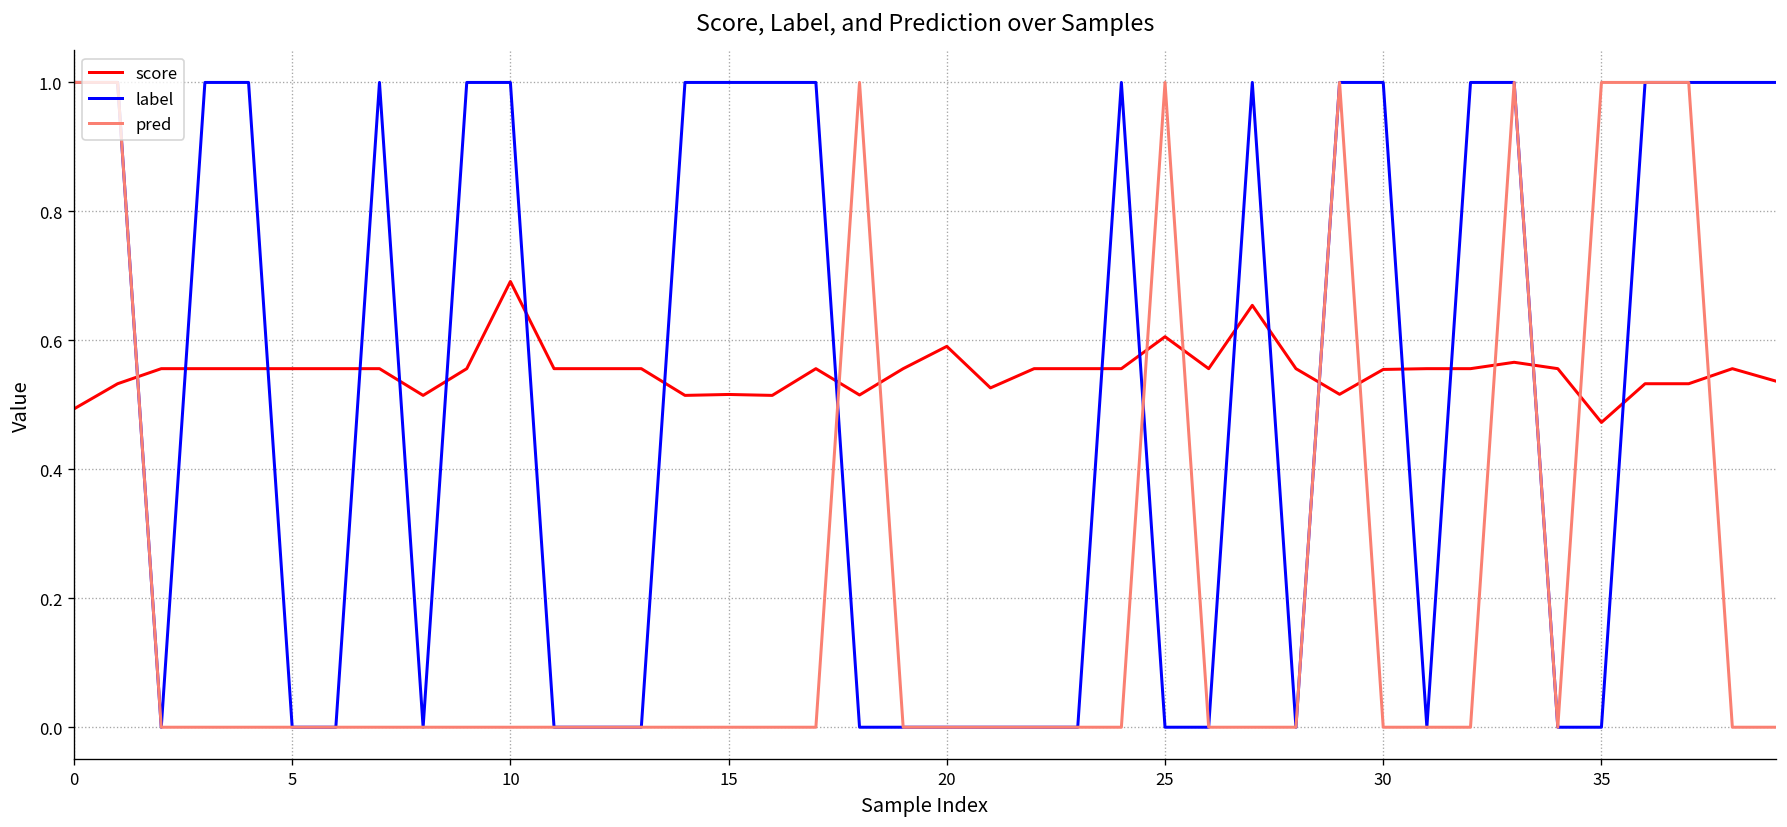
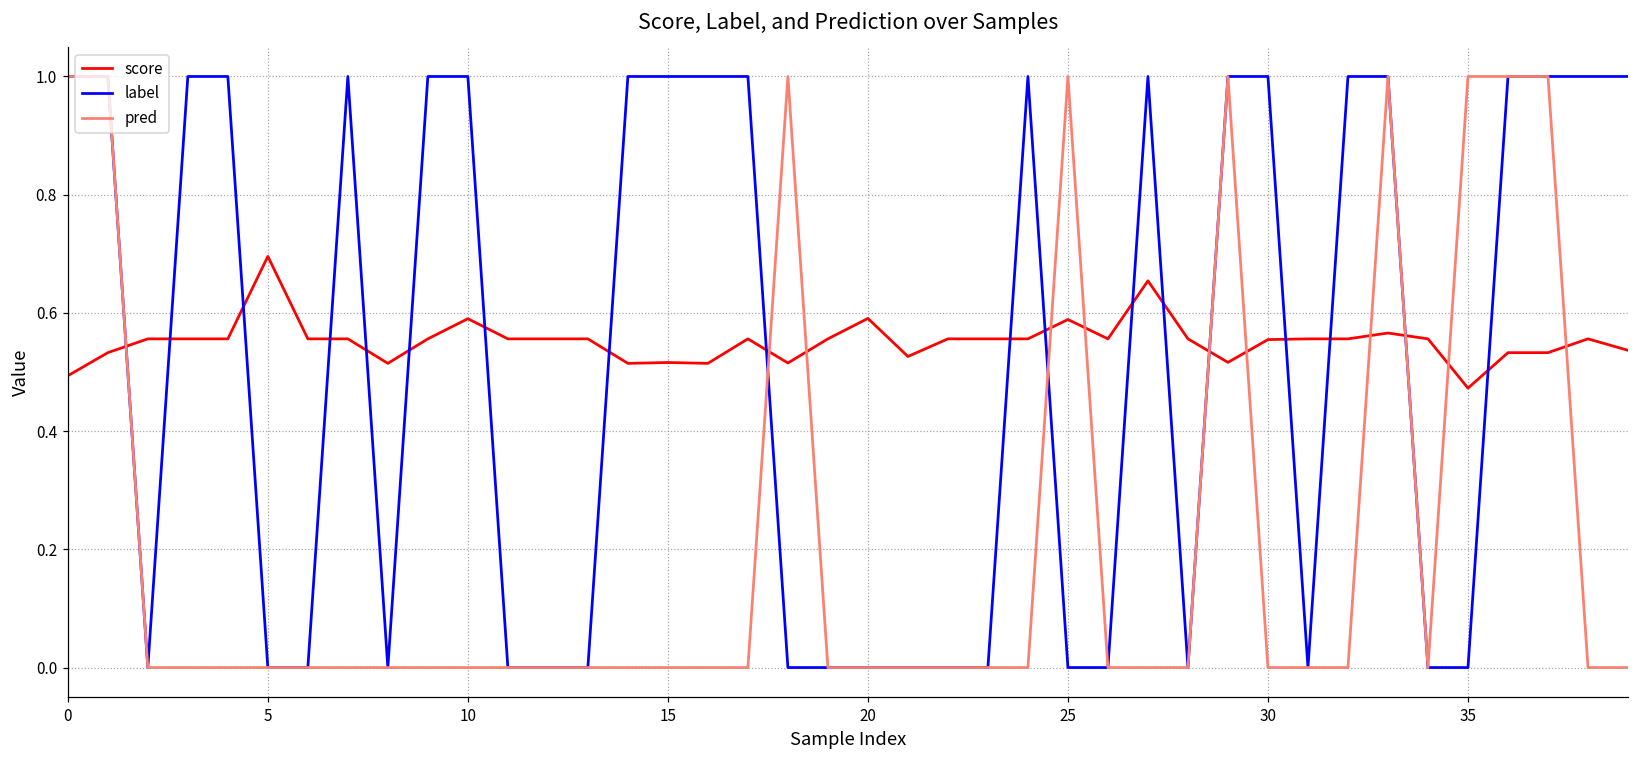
score, 5: 0.56 -> 0.70
score, 10: 0.69 -> 0.59
score, 25: 0.61 -> 0.59
